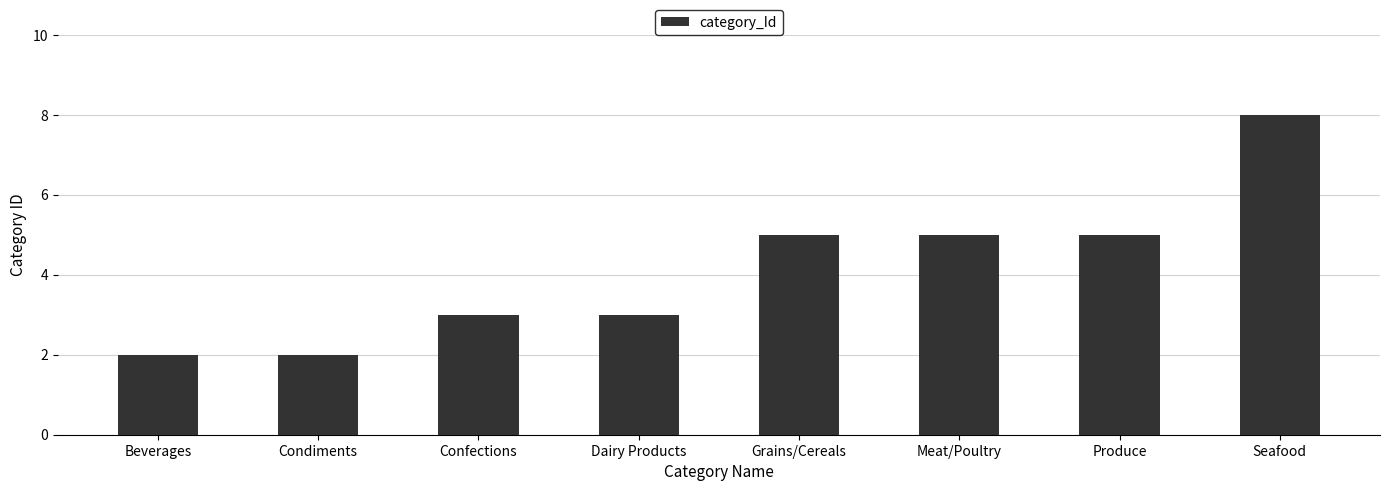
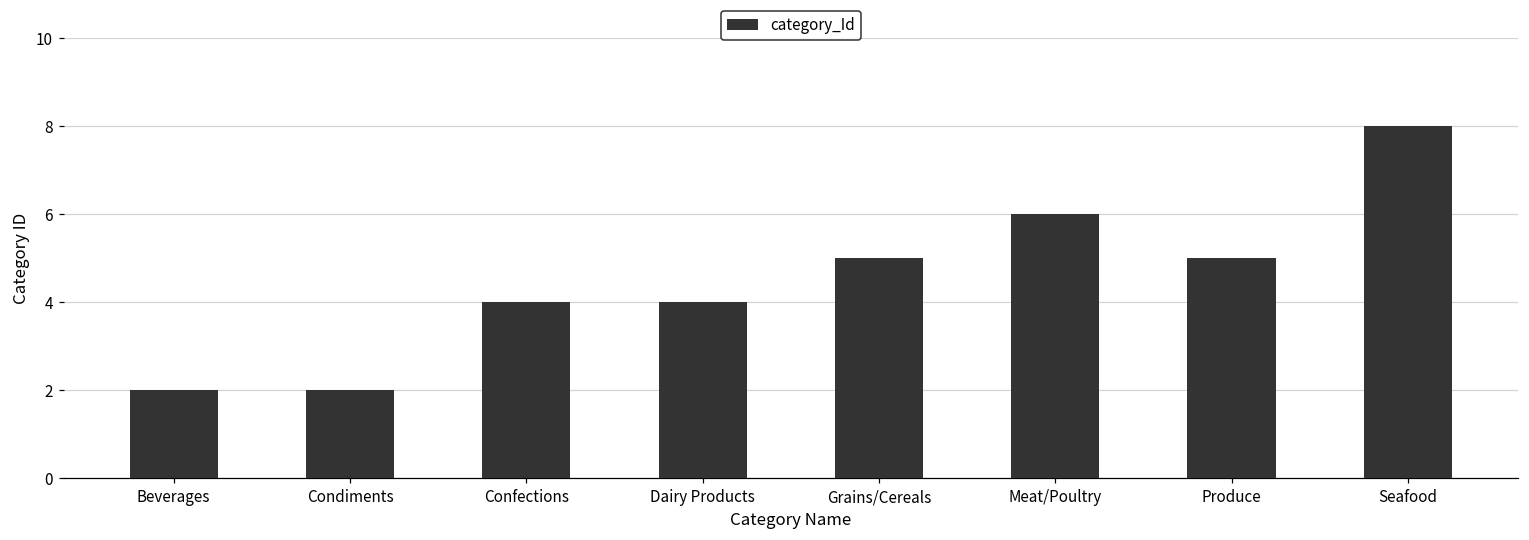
Confections: 3 -> 4
Dairy Products: 3 -> 4
Meat/Poultry: 5 -> 6
